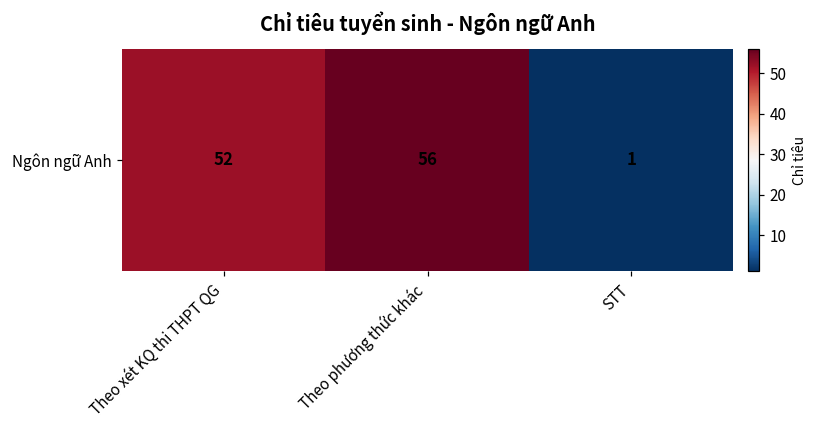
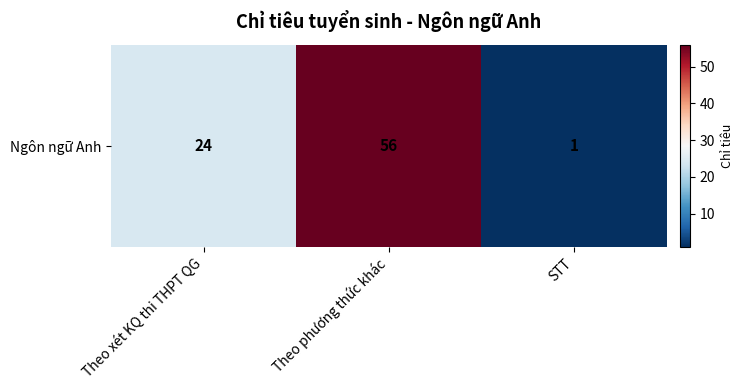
Ngôn ngữ Anh, Theo xét KQ thi THPT QG: 52 -> 24
